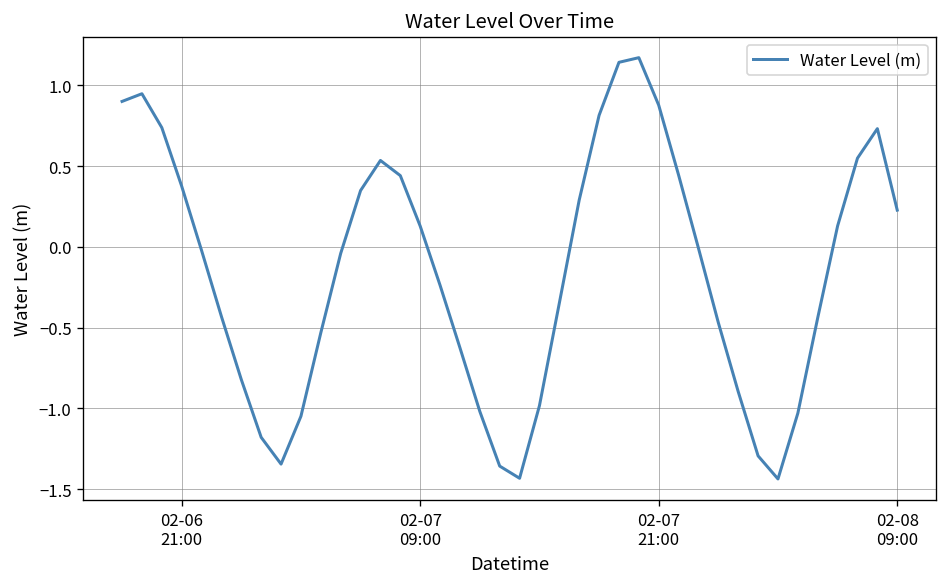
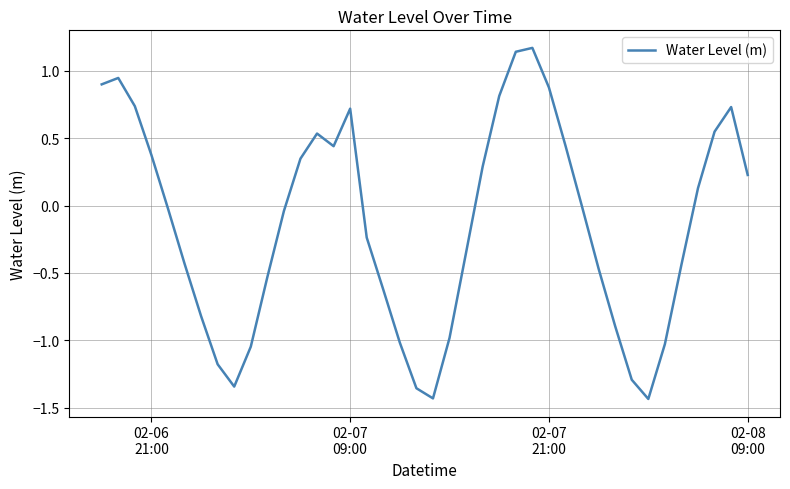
02-07 09:00: 0.13 -> 0.72
